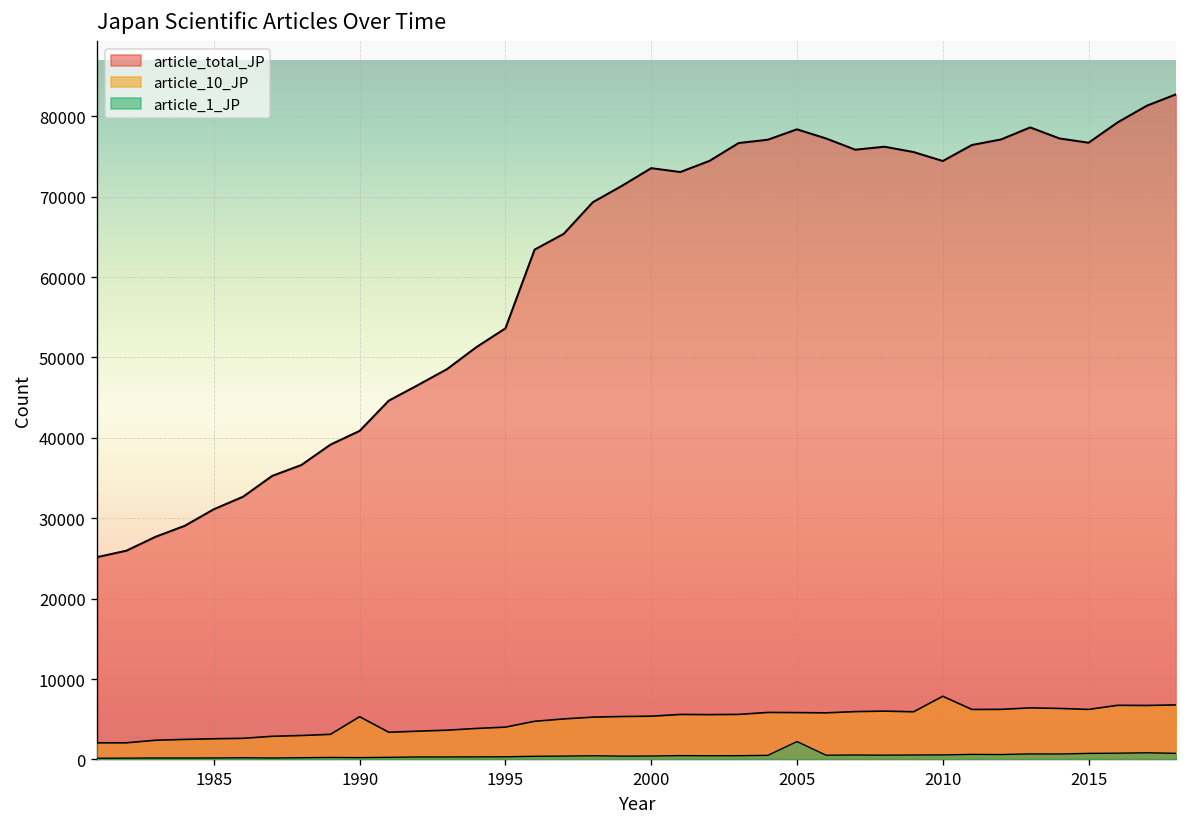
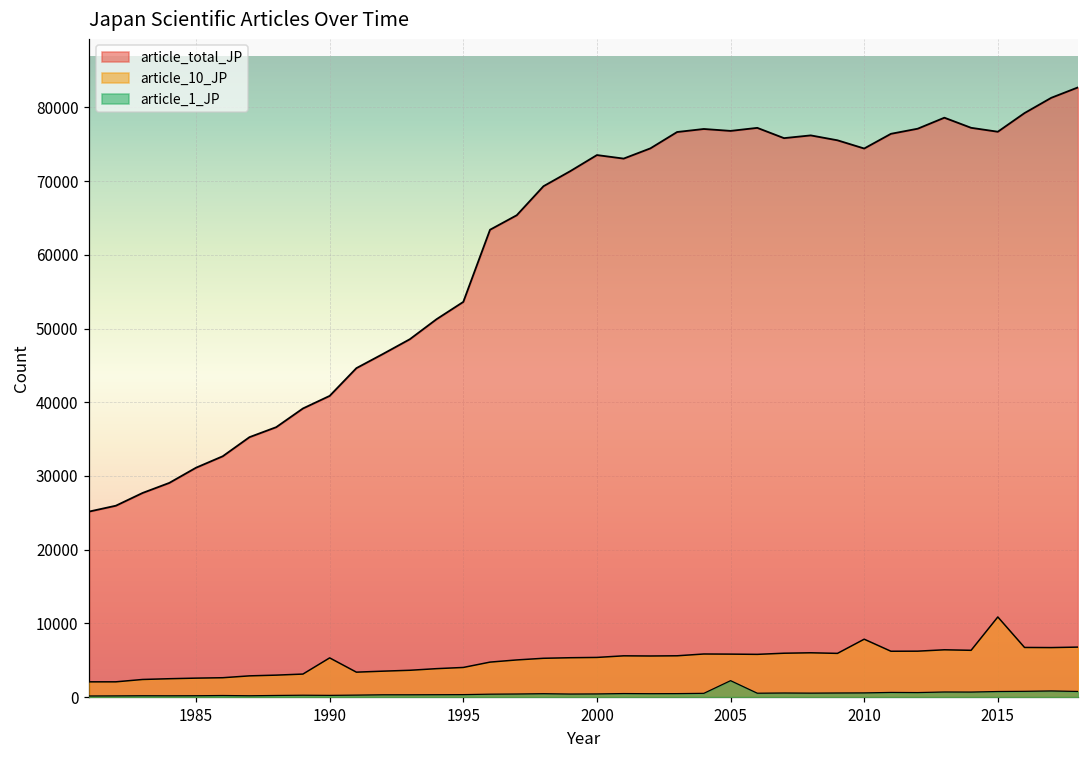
article_total_JP, 2005: 78000 -> 77000
article_10_JP, 2015: 6000 -> 11000
